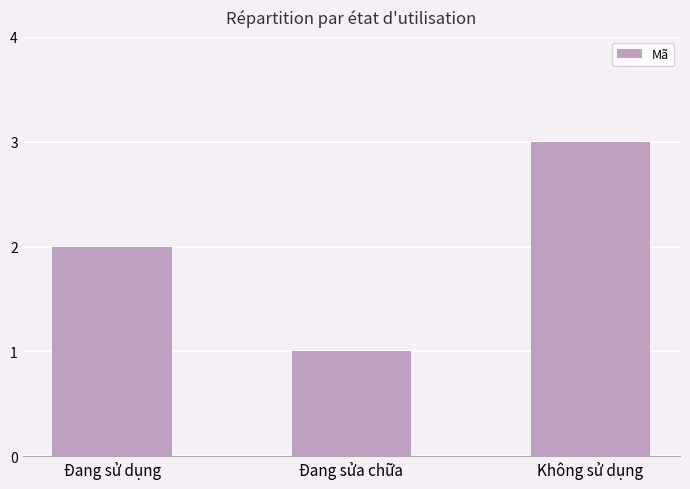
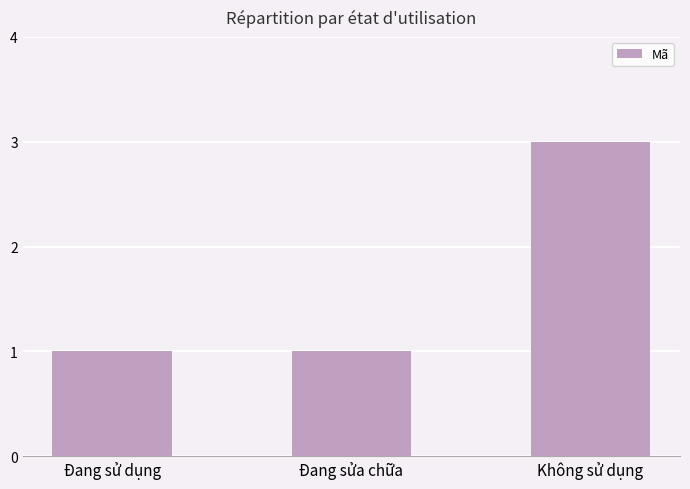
Đang sử dụng: 2 -> 1
